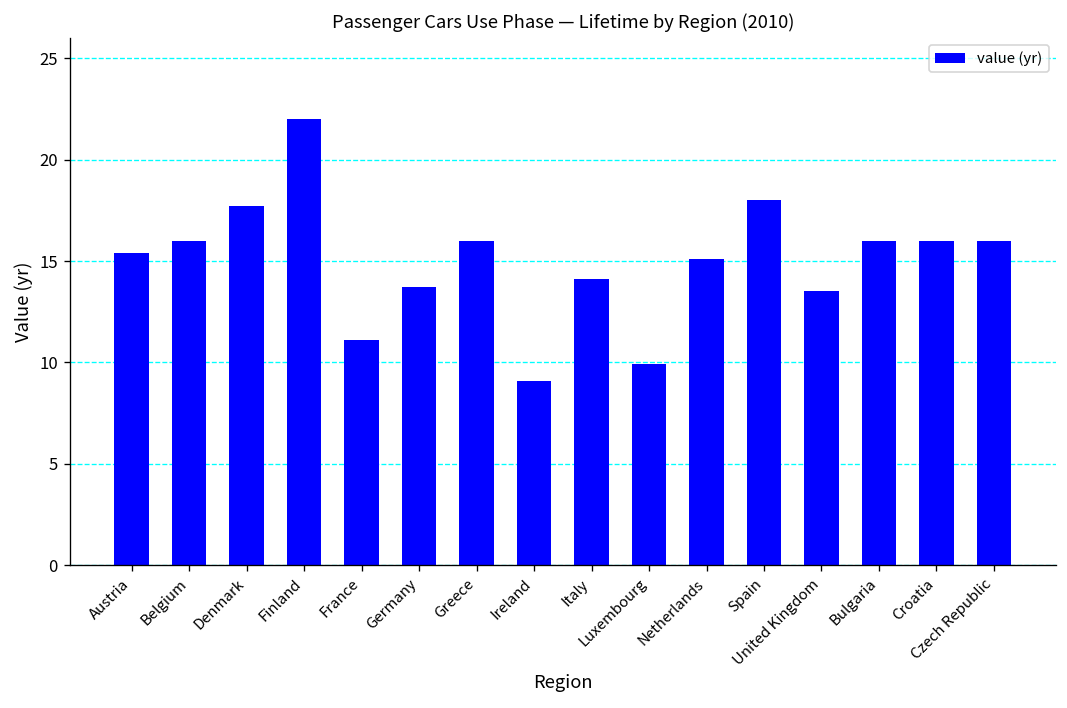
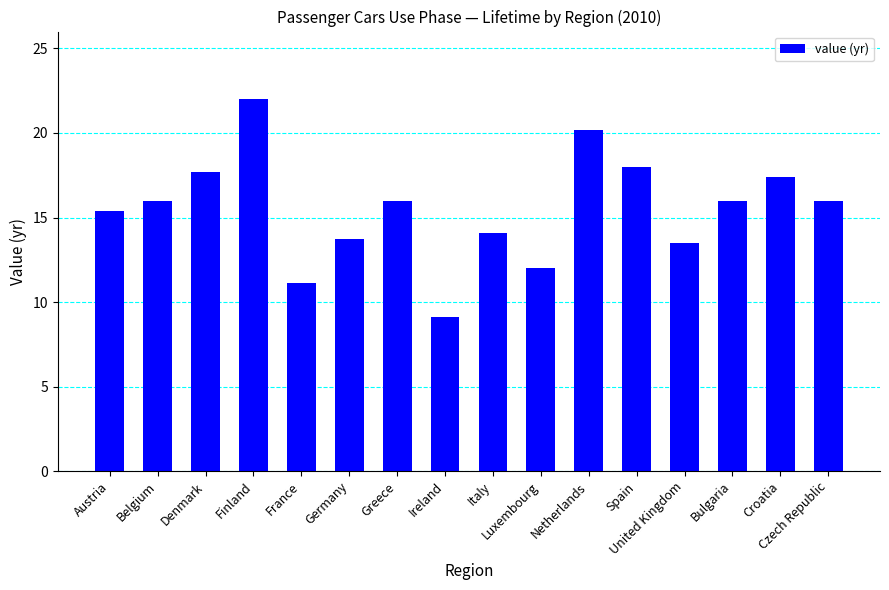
Luxembourg: 9.9 -> 12.0
Netherlands: 15.1 -> 20.2
Croatia: 16.0 -> 17.4
